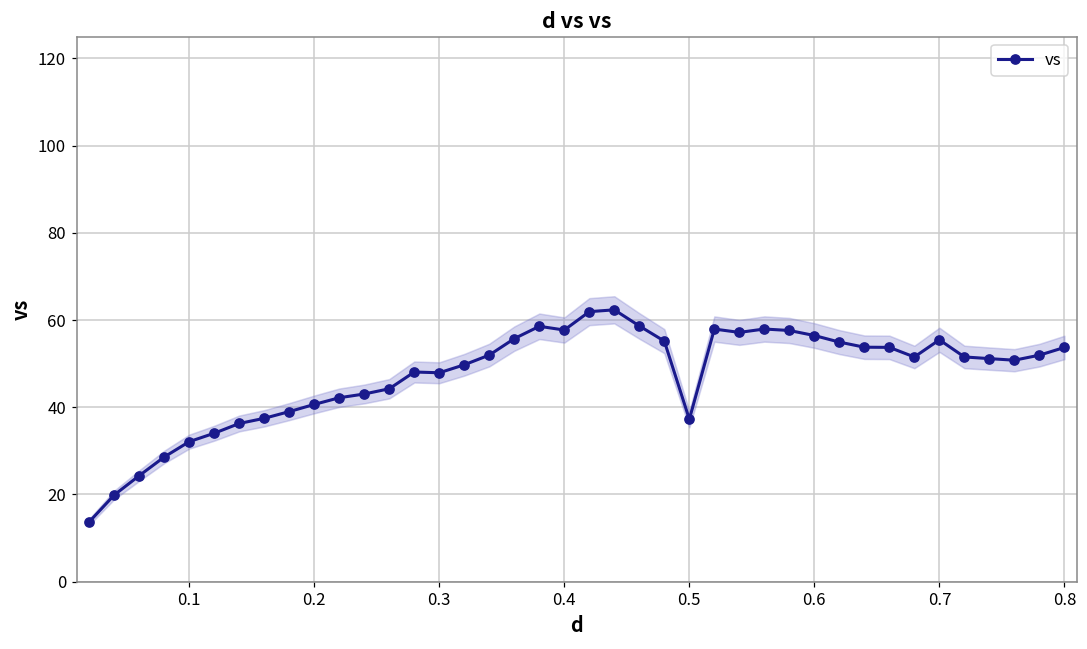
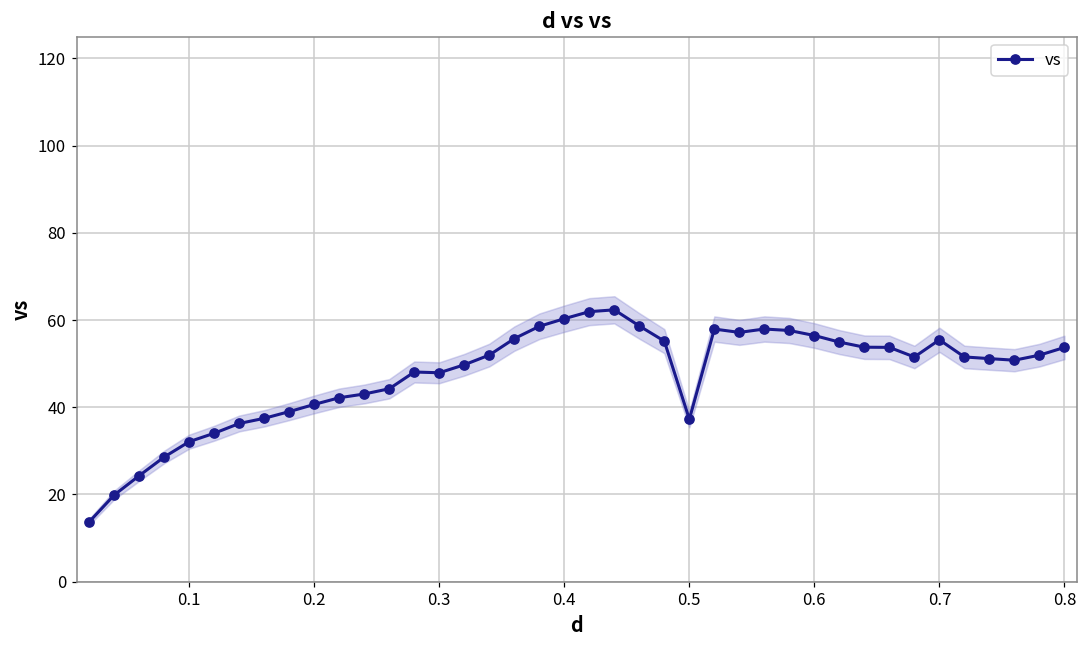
vs, 0.4: 58 -> 60
